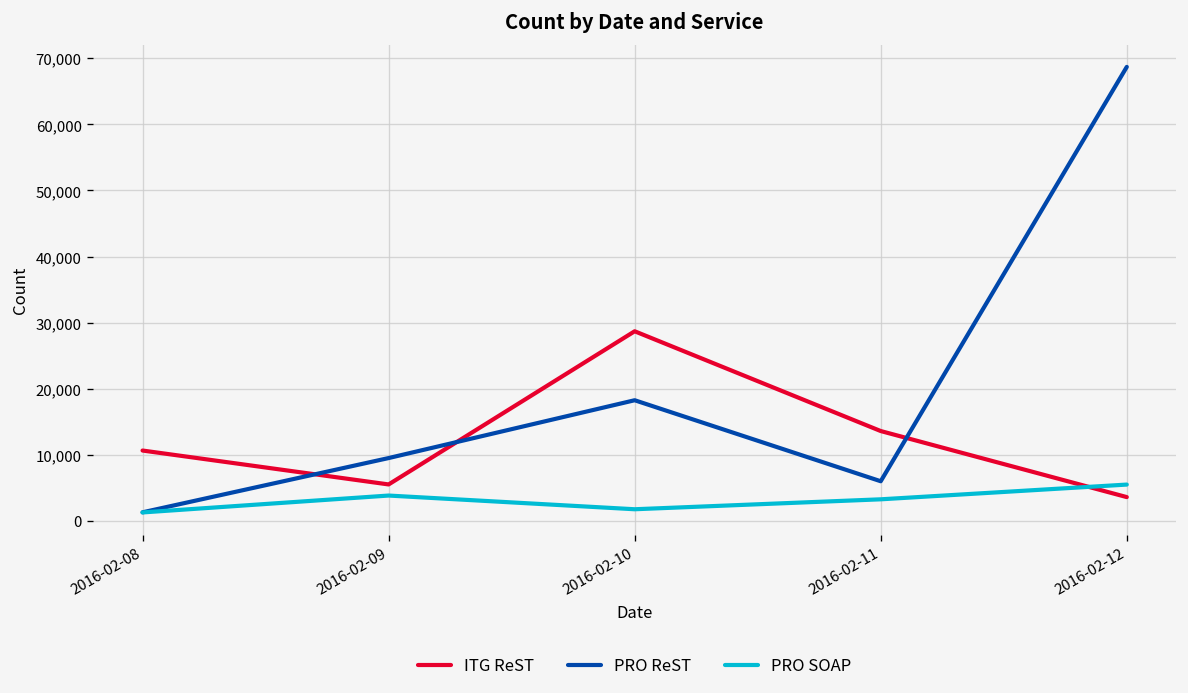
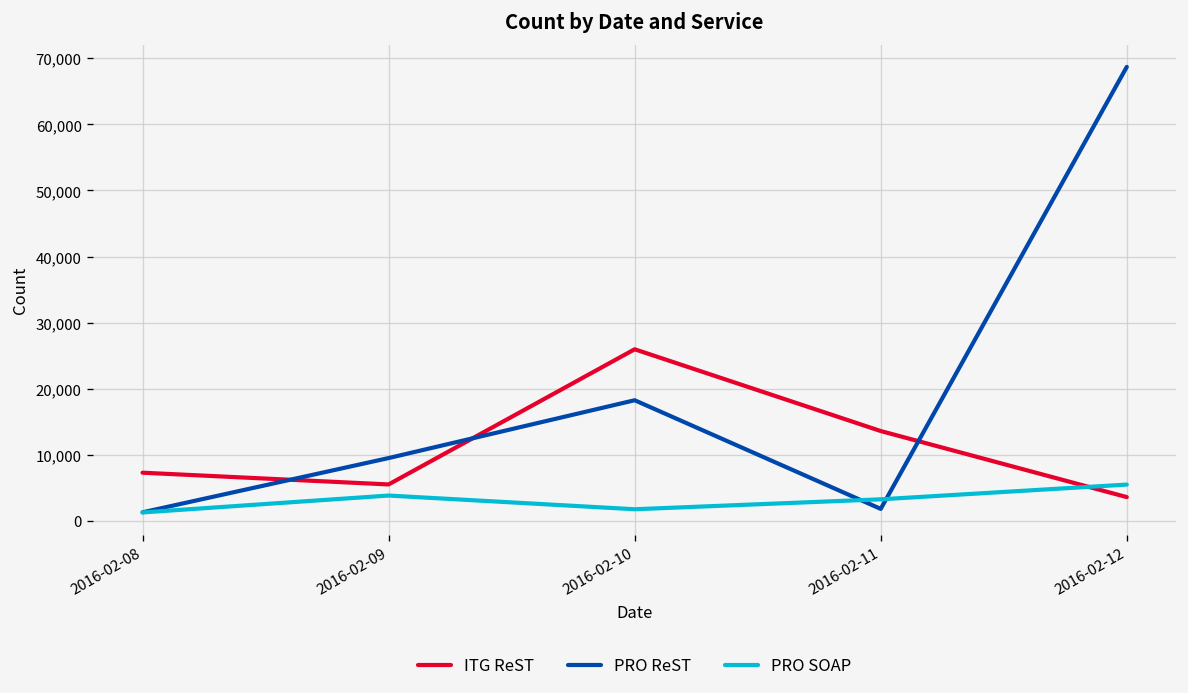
ITG ReST, 2016-02-08: 11,000 -> 7,000
ITG ReST, 2016-02-10: 29,000 -> 26,000
PRO ReST, 2016-02-11: 6,000 -> 2,000
